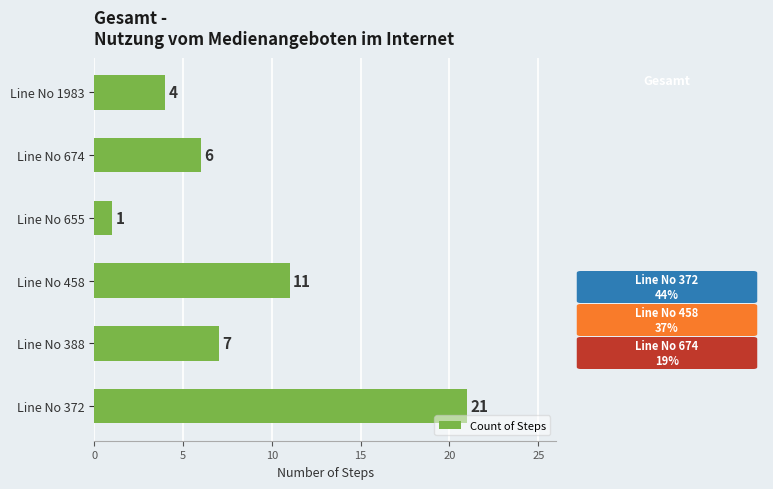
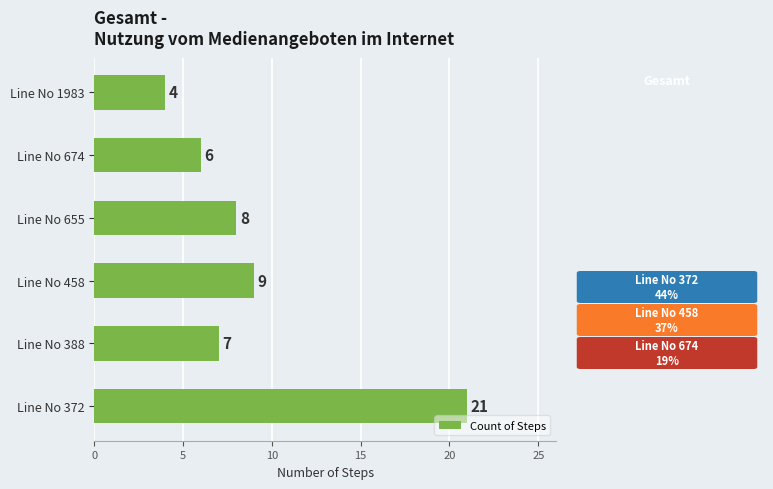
Line No 655: 1 -> 8
Line No 458: 11 -> 9
